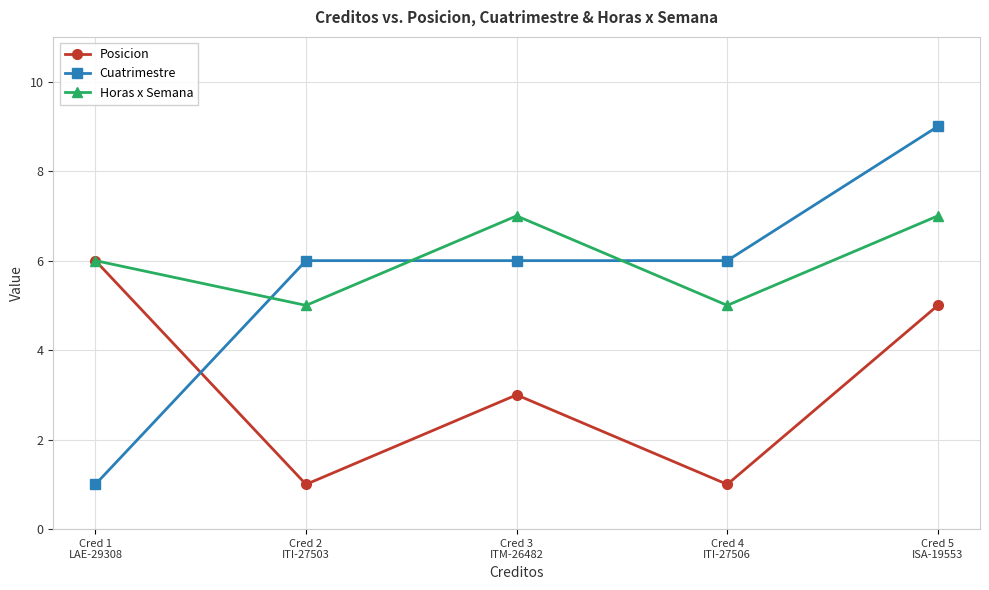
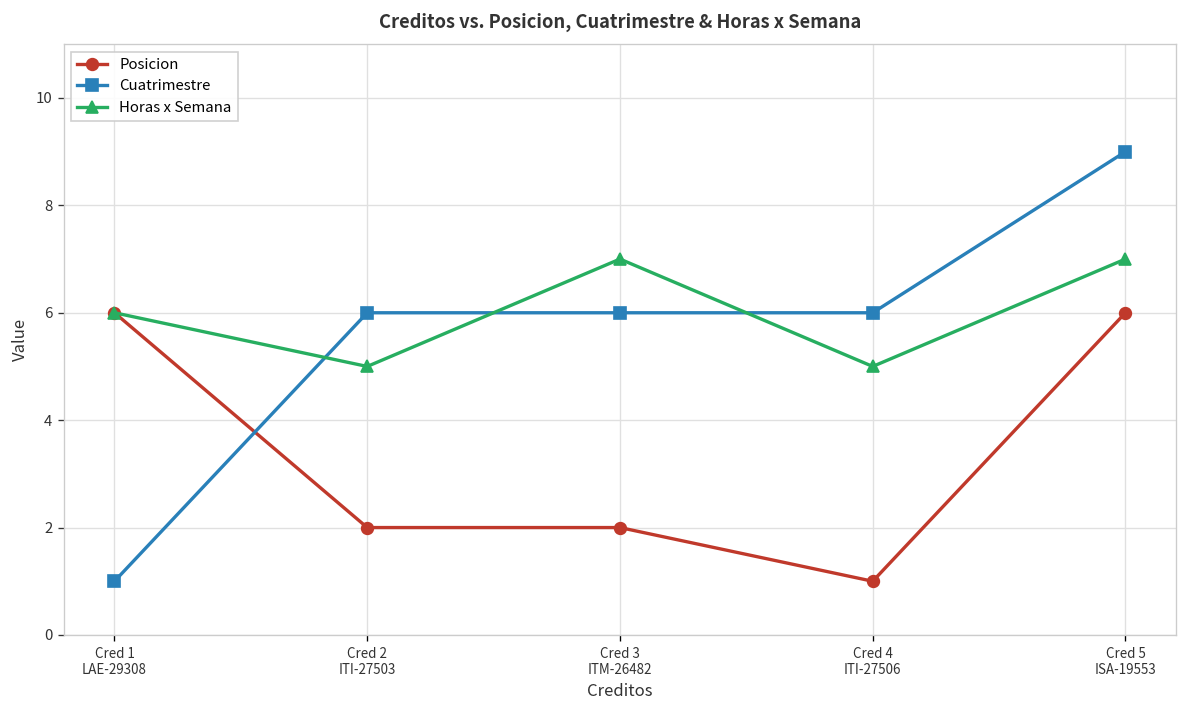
Posicion, Cred 2 ITI-27503: 1 -> 2
Posicion, Cred 3 ITM-26482: 3 -> 2
Posicion, Cred 5 ISA-19553: 5 -> 6
